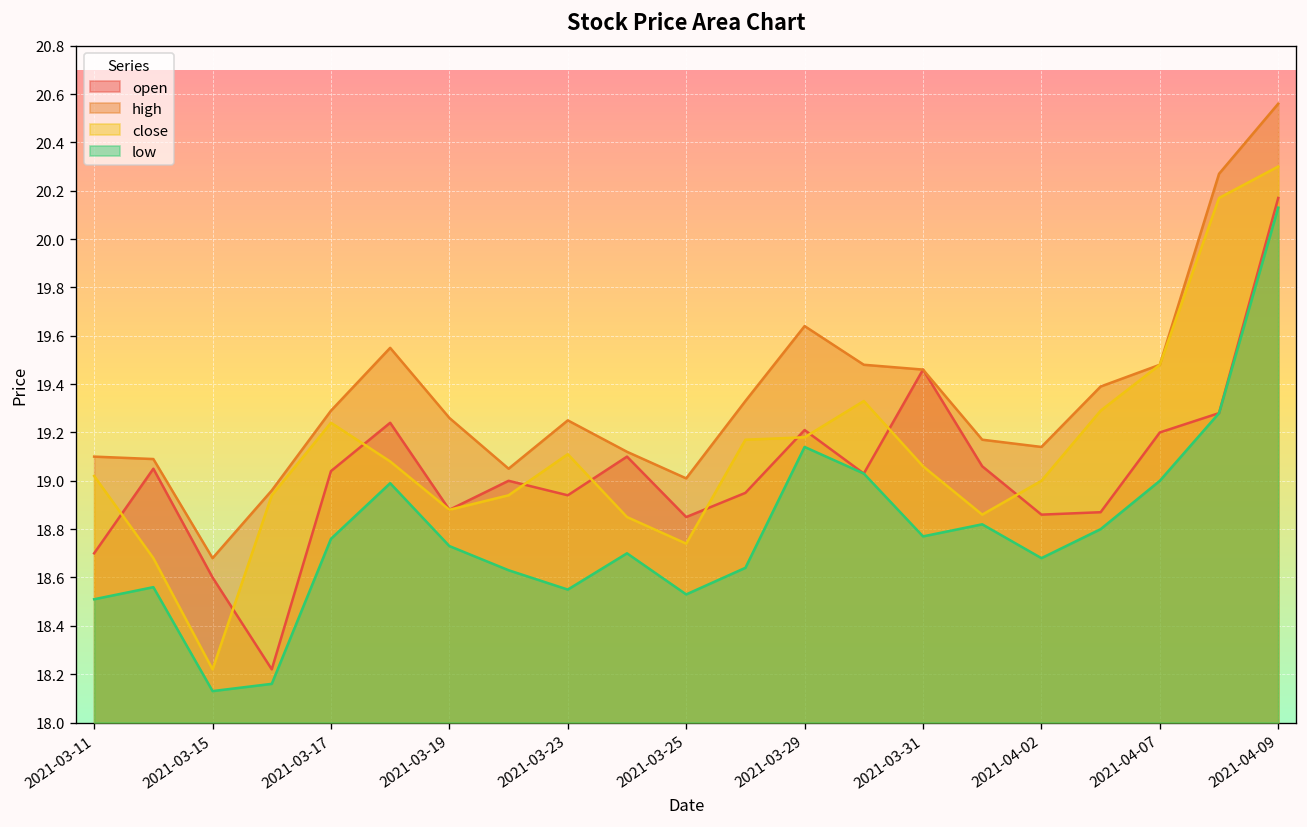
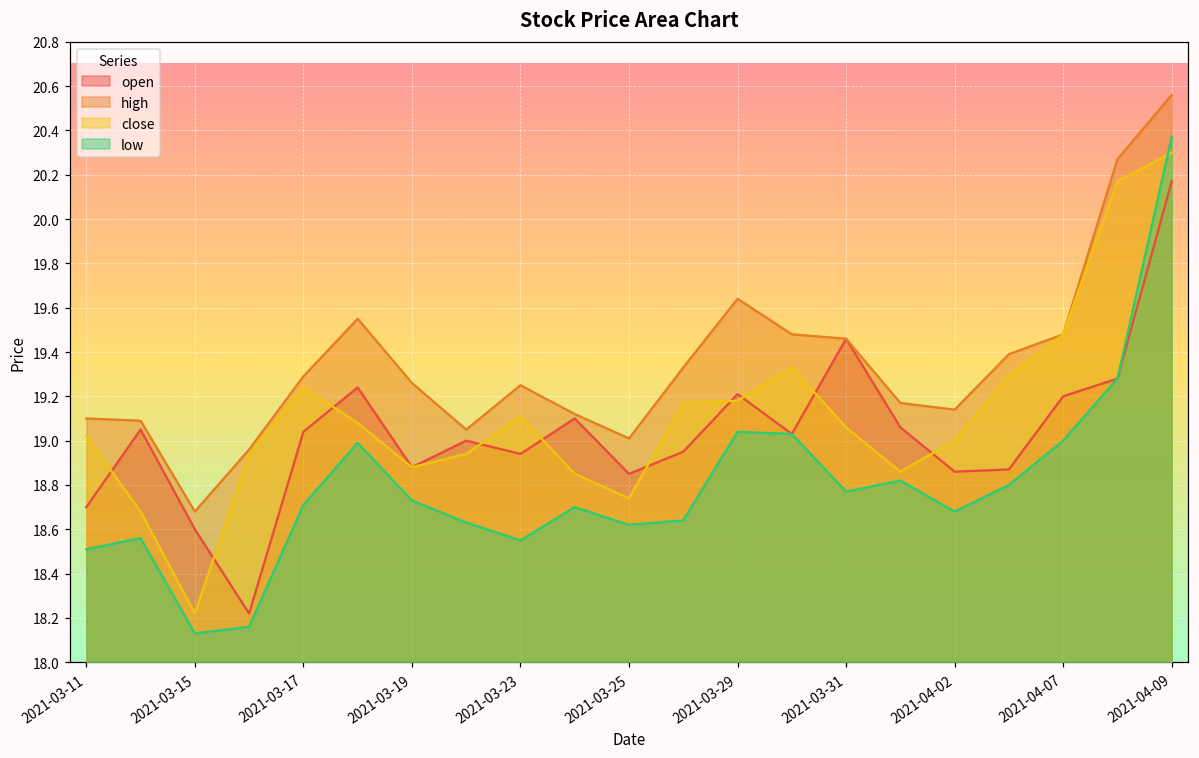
low, 2021-03-17: 18.76 -> 18.71
low, 2021-03-25: 18.53 -> 18.62
low, 2021-03-29: 19.14 -> 19.04
low, 2021-04-09: 20.13 -> 20.37
